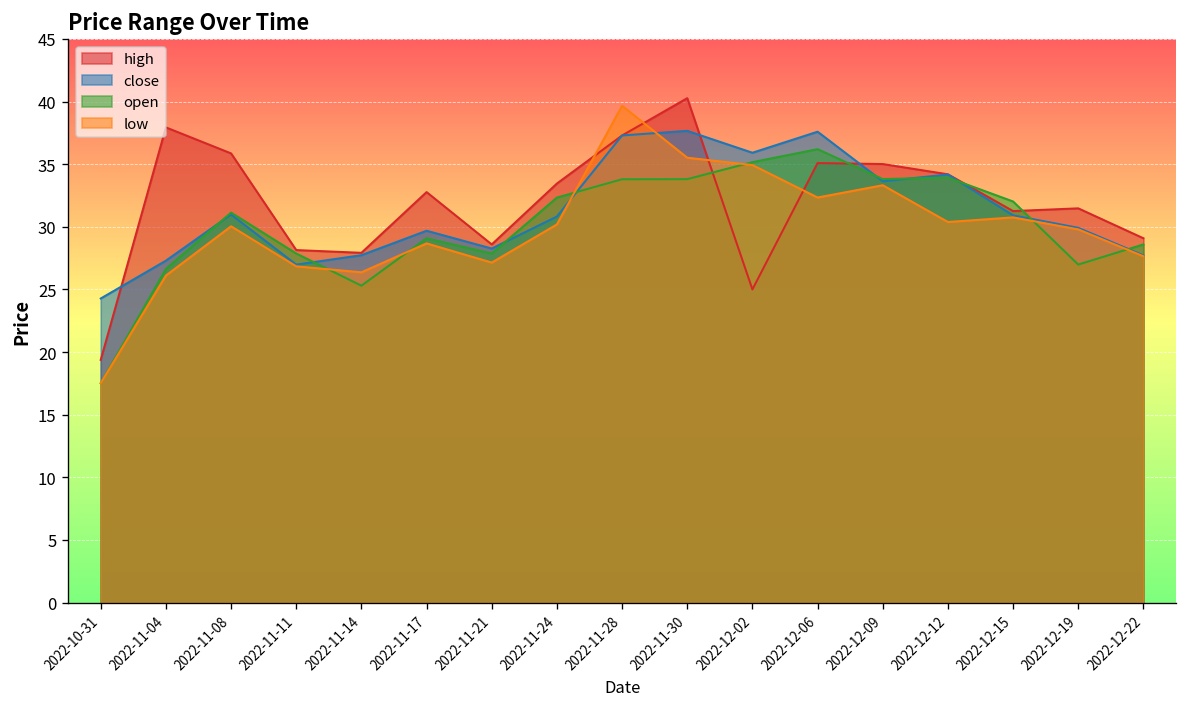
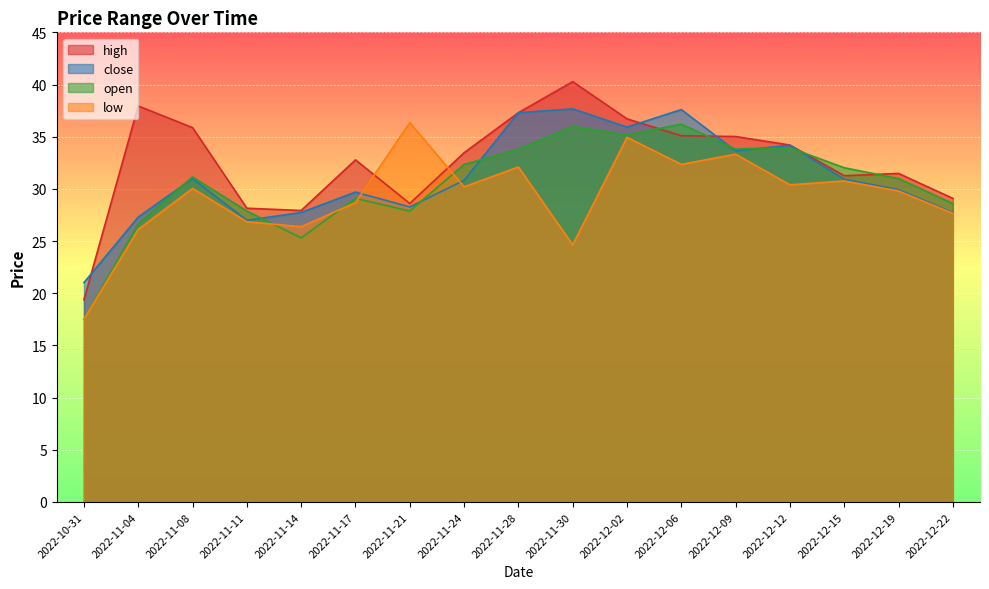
close, 2022-10-31: 24.3 -> 21.0
low, 2022-11-21: 27.2 -> 36.4
low, 2022-11-28: 39.7 -> 32.1
open, 2022-11-30: 33.8 -> 36.0
low, 2022-11-30: 35.5 -> 24.6
high, 2022-12-02: 25.0 -> 36.7
open, 2022-12-19: 27.0 -> 31.0
